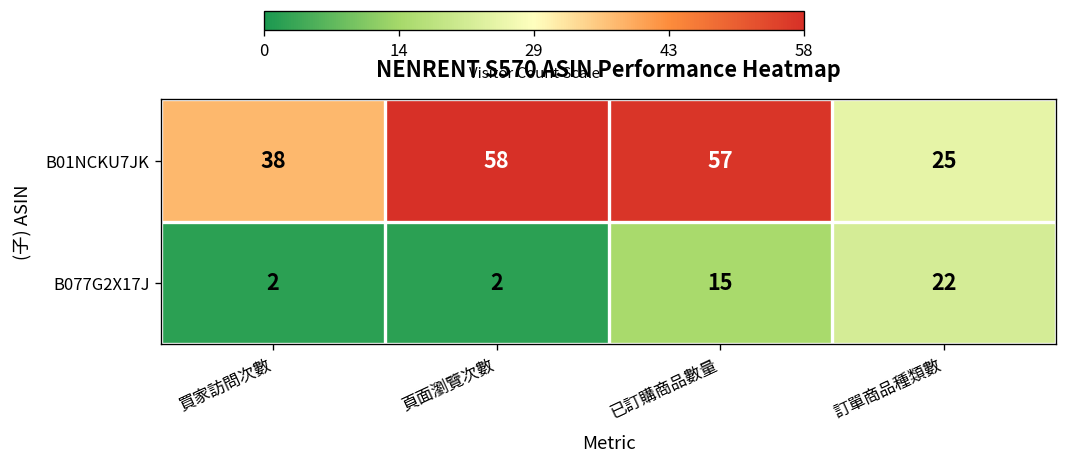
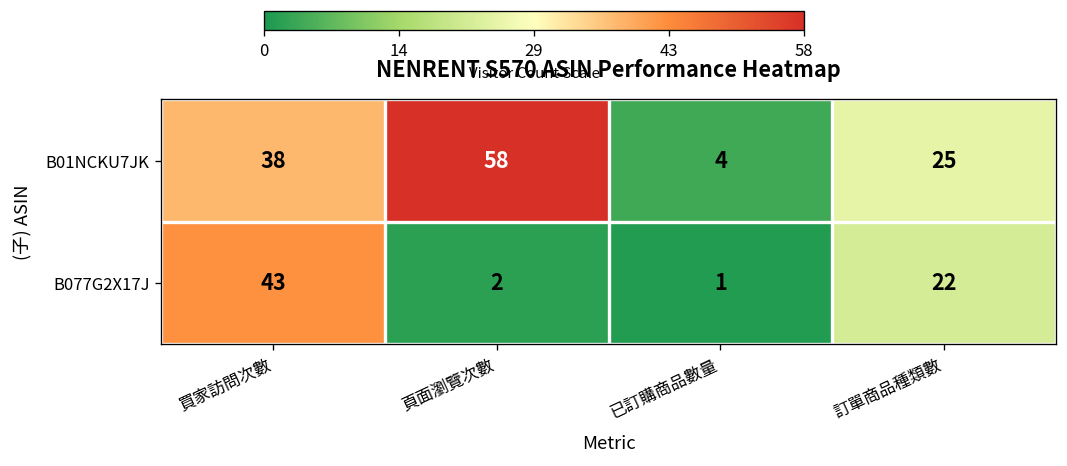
B01NCKU7JK, 已訂購商品數量: 57 -> 4
B077G2X17J, 買家訪問次數: 2 -> 43
B077G2X17J, 已訂購商品數量: 15 -> 1
